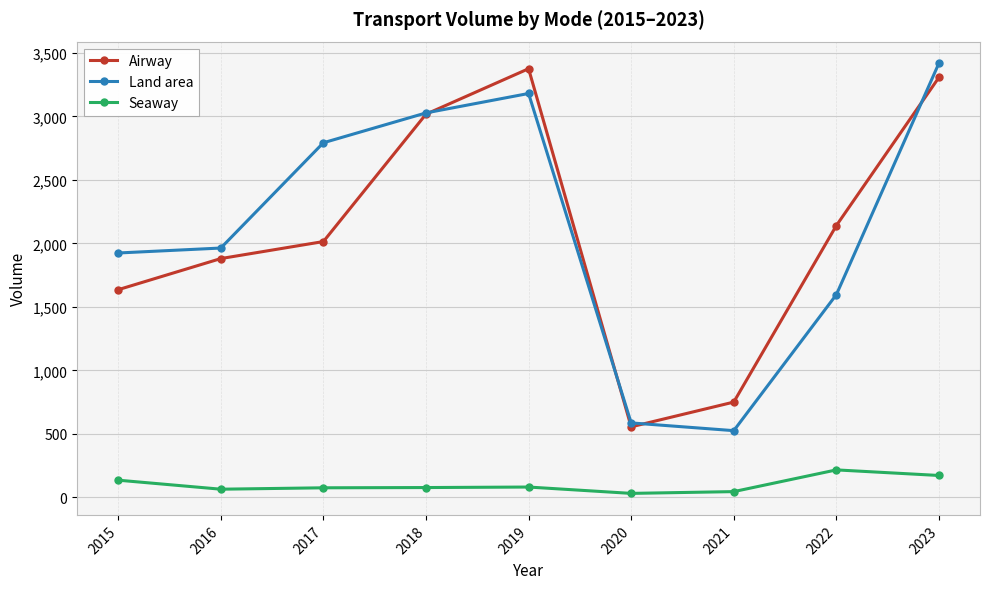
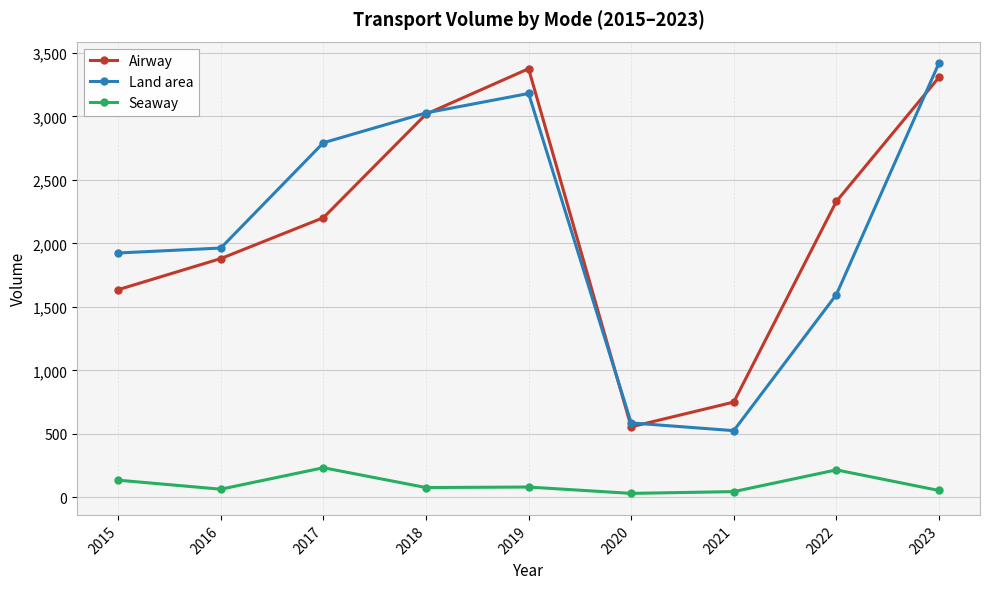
Airway, 2017: 2,020 -> 2,200
Seaway, 2017: 80 -> 230
Airway, 2022: 2,140 -> 2,330
Seaway, 2023: 170 -> 60
